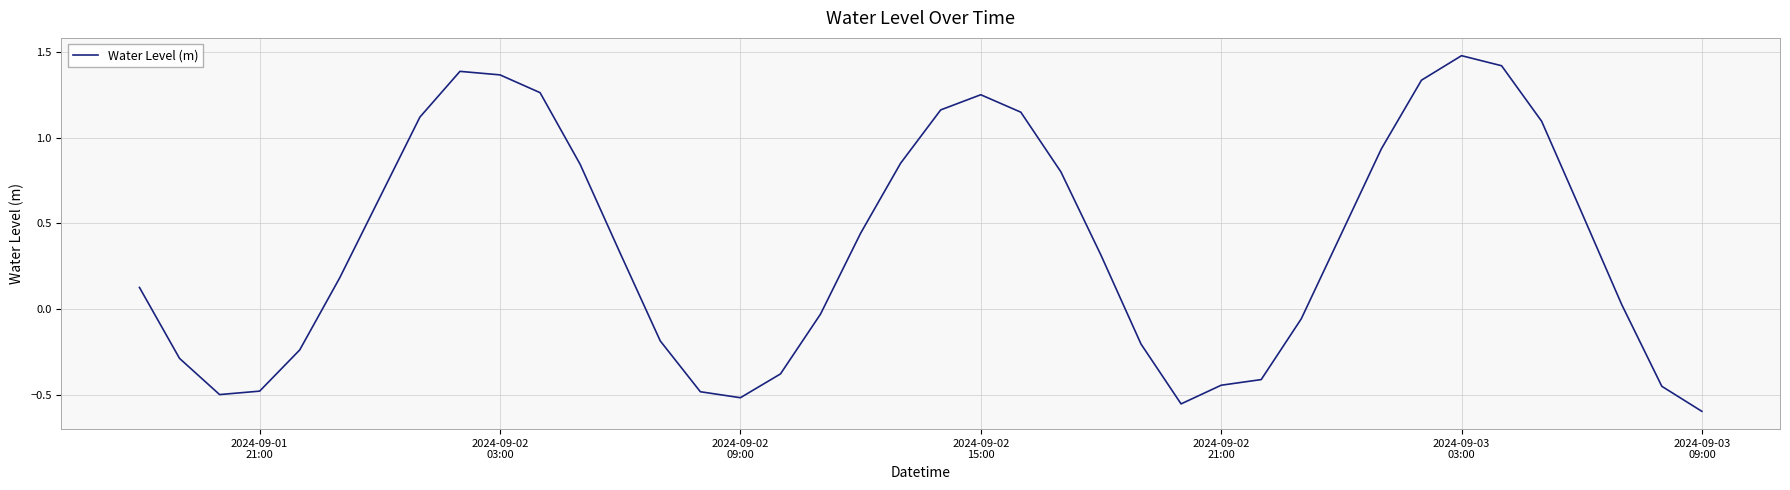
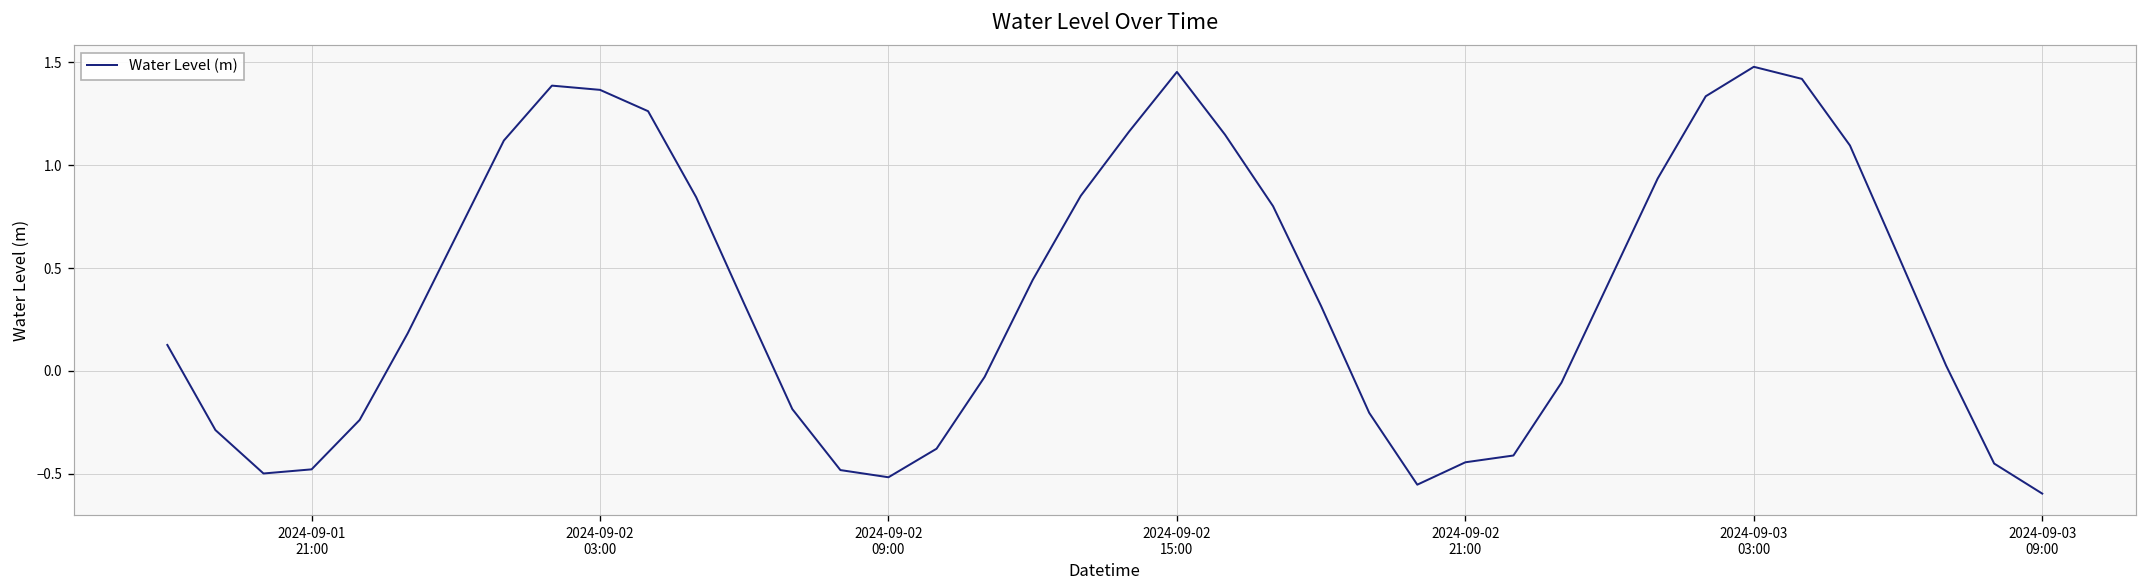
2024-09-02 15:00: 1.25 -> 1.45
